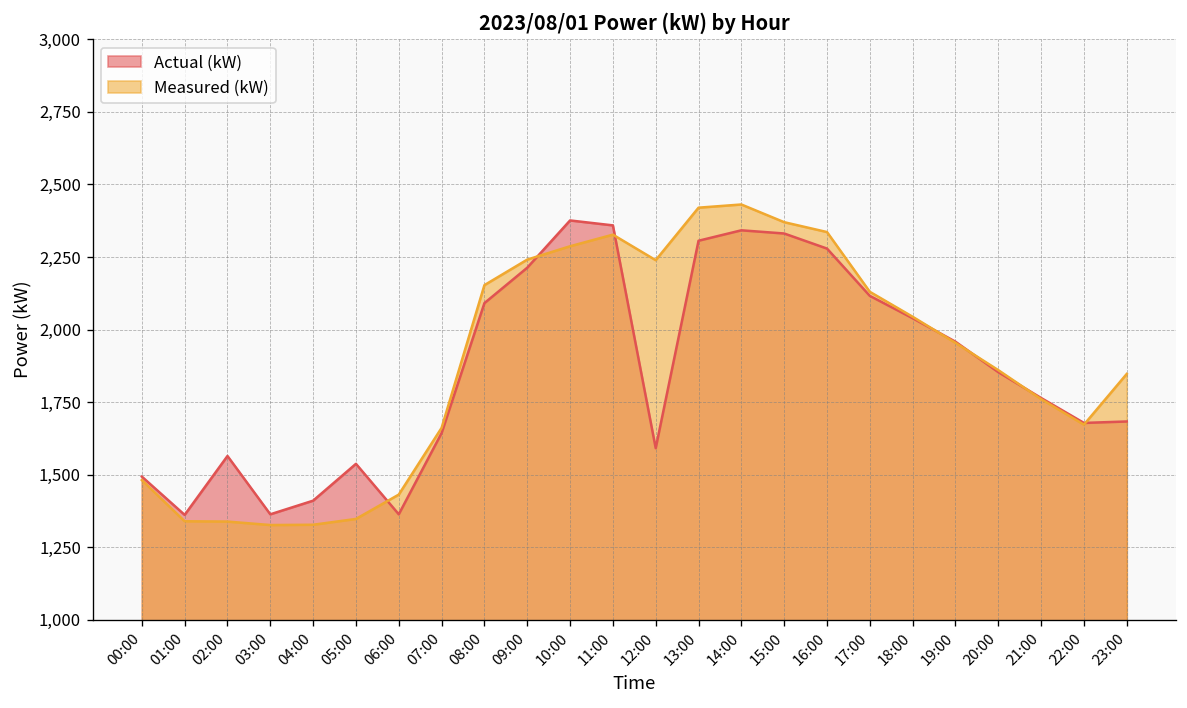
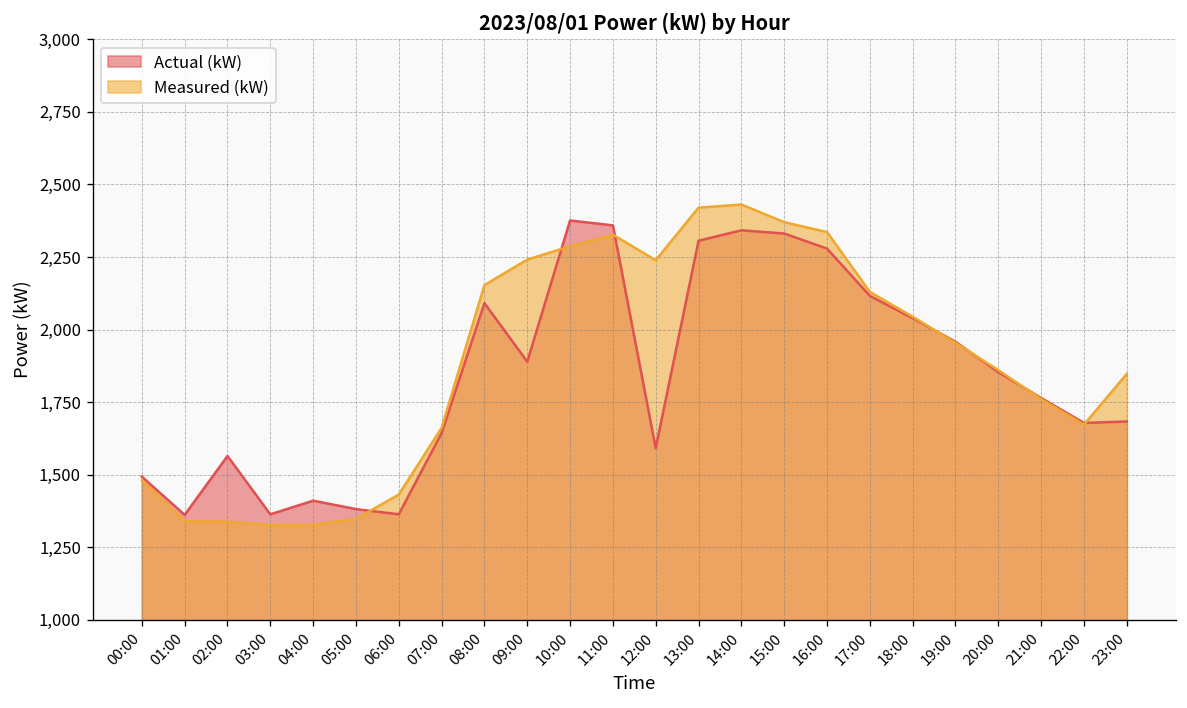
Actual (kW), 05:00: 1,540 -> 1,380
Actual (kW), 09:00: 2,210 -> 1,890
